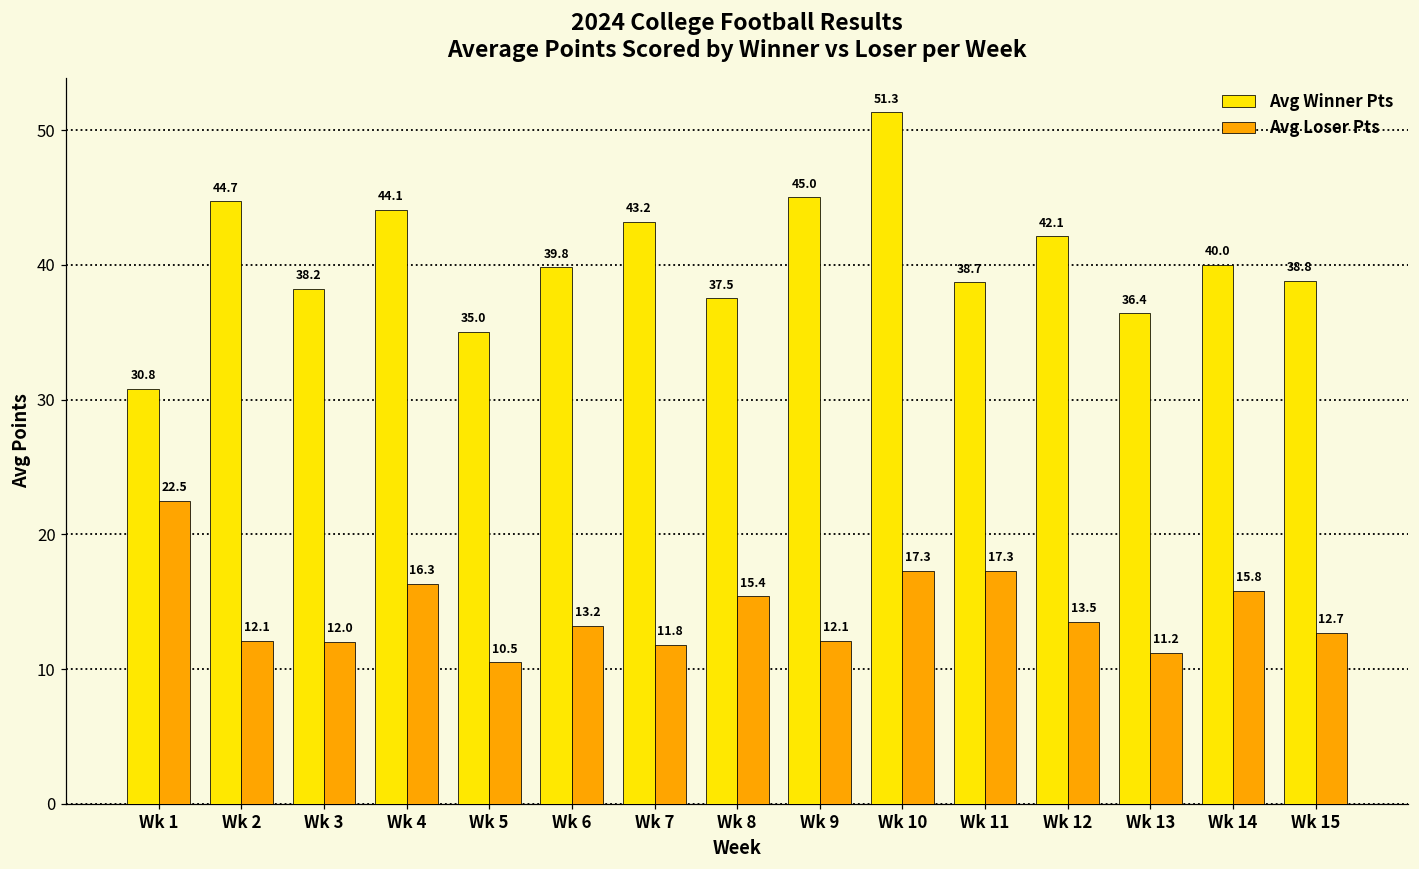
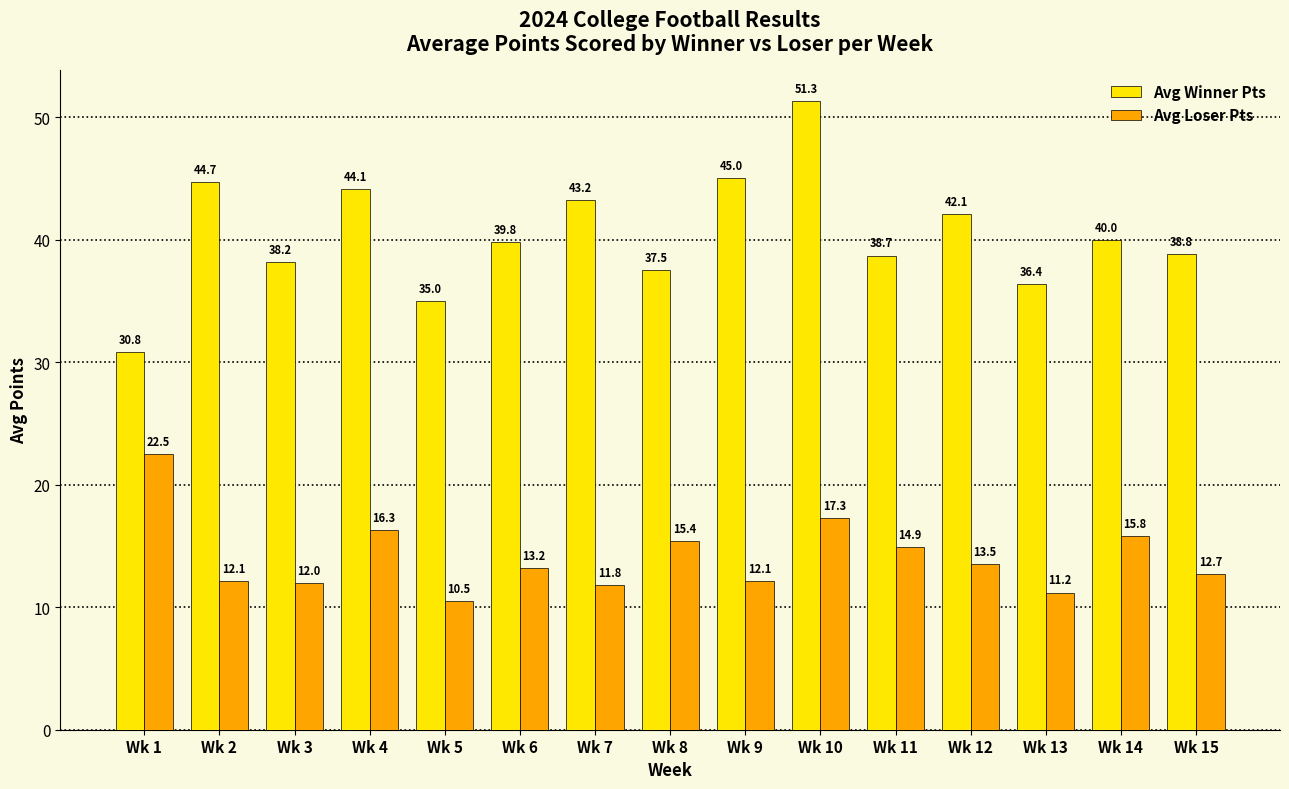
Avg Loser Pts, Wk 11: 17.3 -> 14.9
